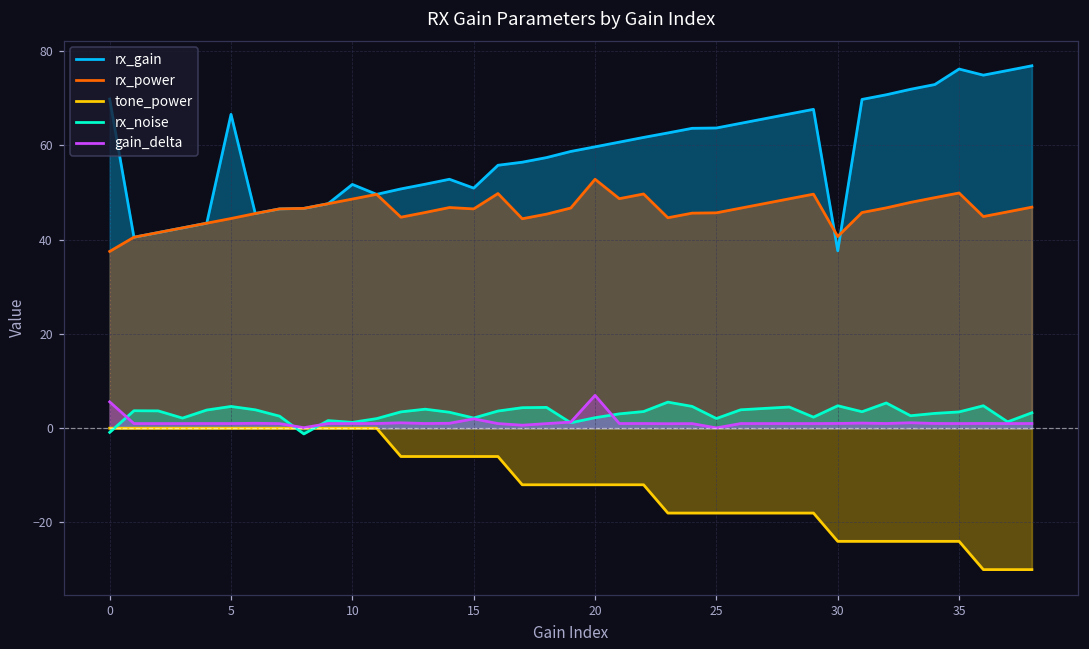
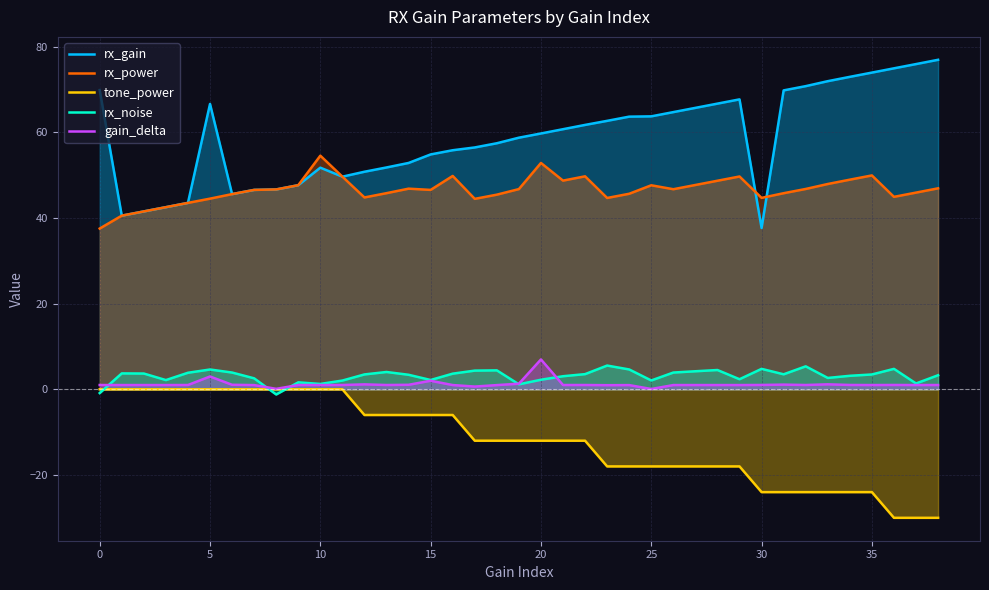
gain_delta, 0: 6 -> 1
gain_delta, 5: 1 -> 3
rx_power, 10: 49 -> 55
rx_gain, 15: 51 -> 55
rx_power, 25: 46 -> 48
rx_power, 30: 41 -> 45
rx_gain, 35: 76 -> 74
